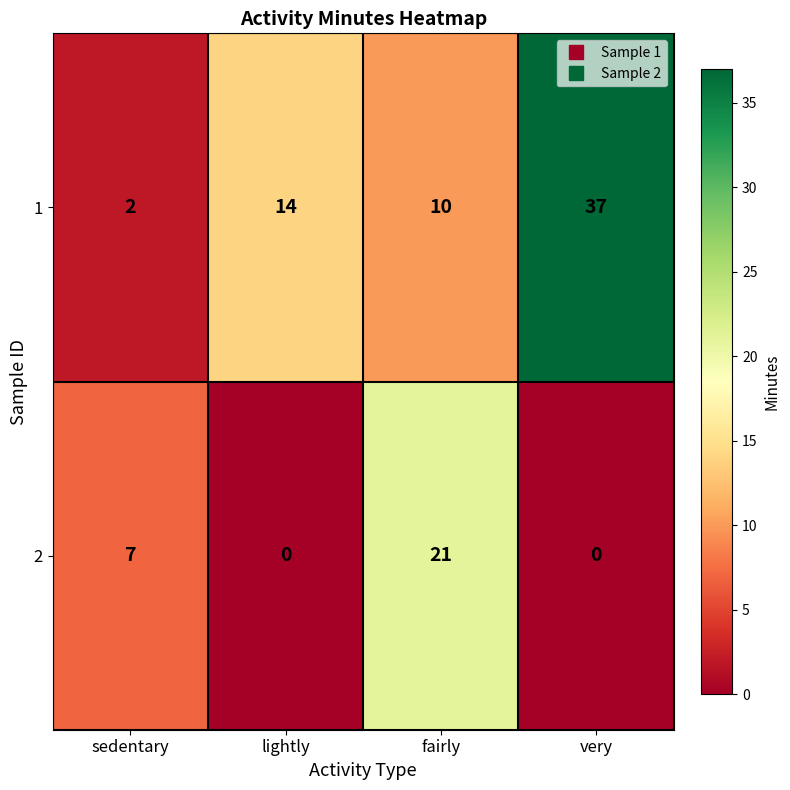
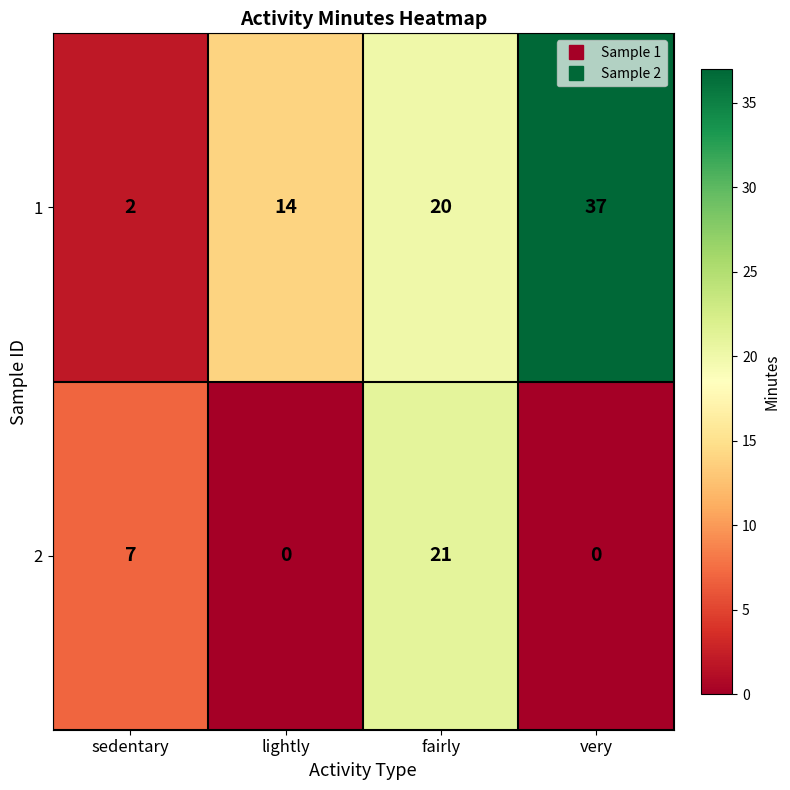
1, fairly: 10 -> 20
